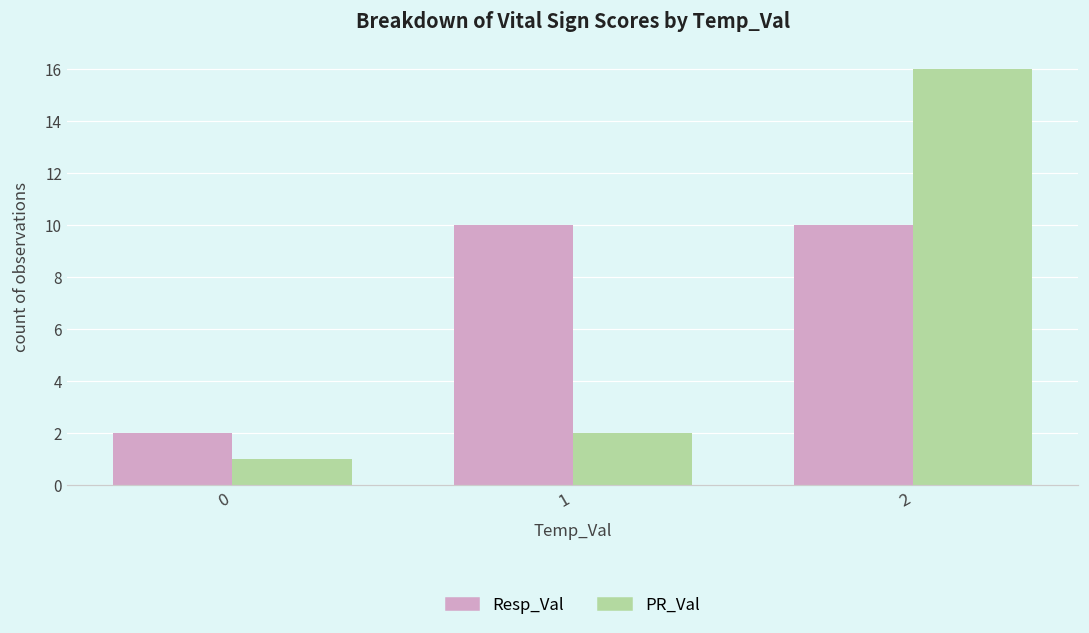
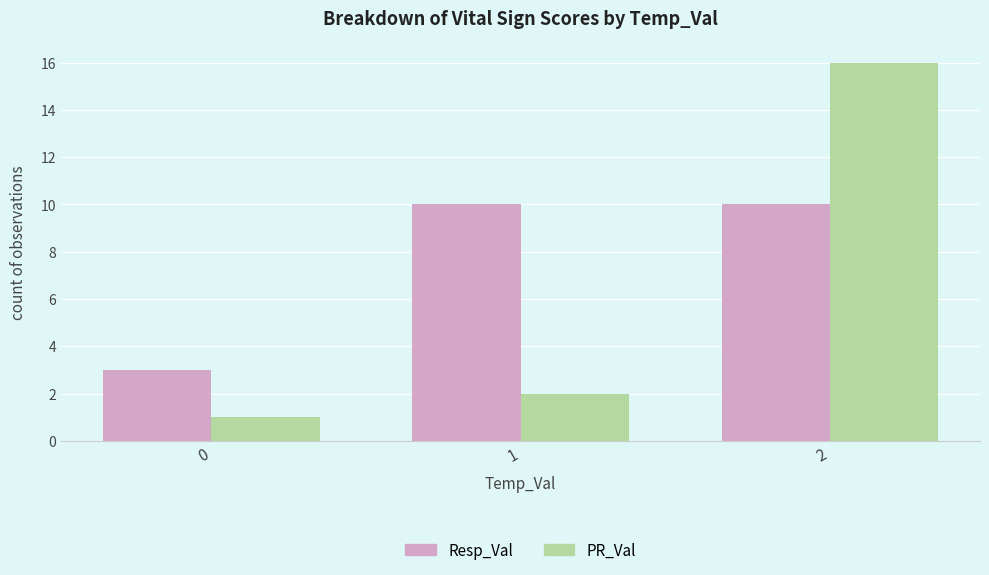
Resp_Val, 0: 2 -> 3
